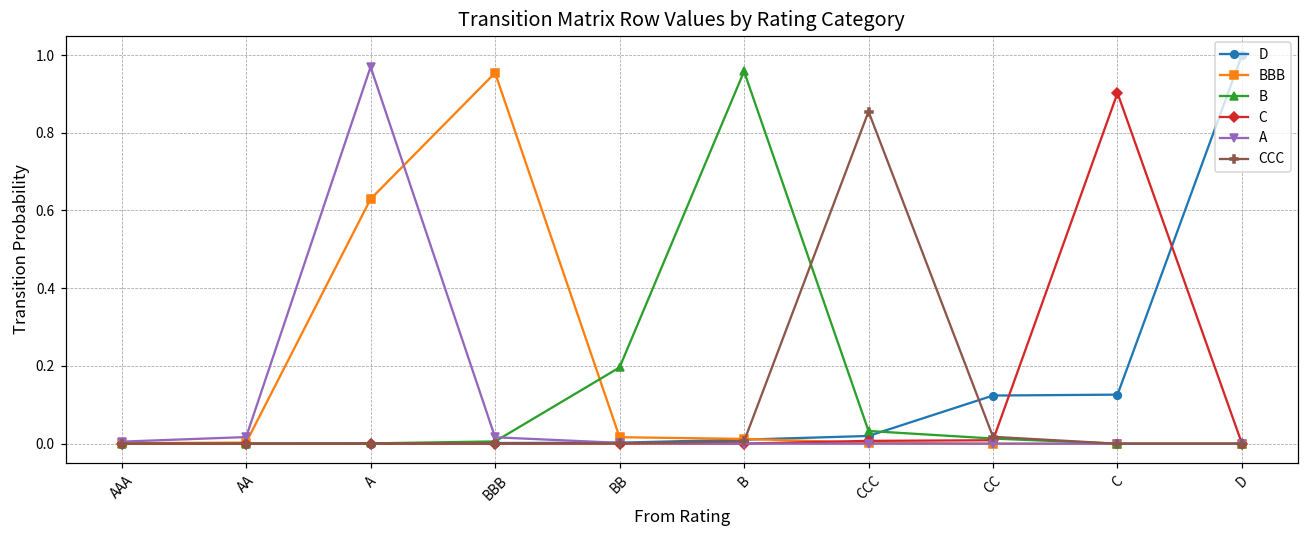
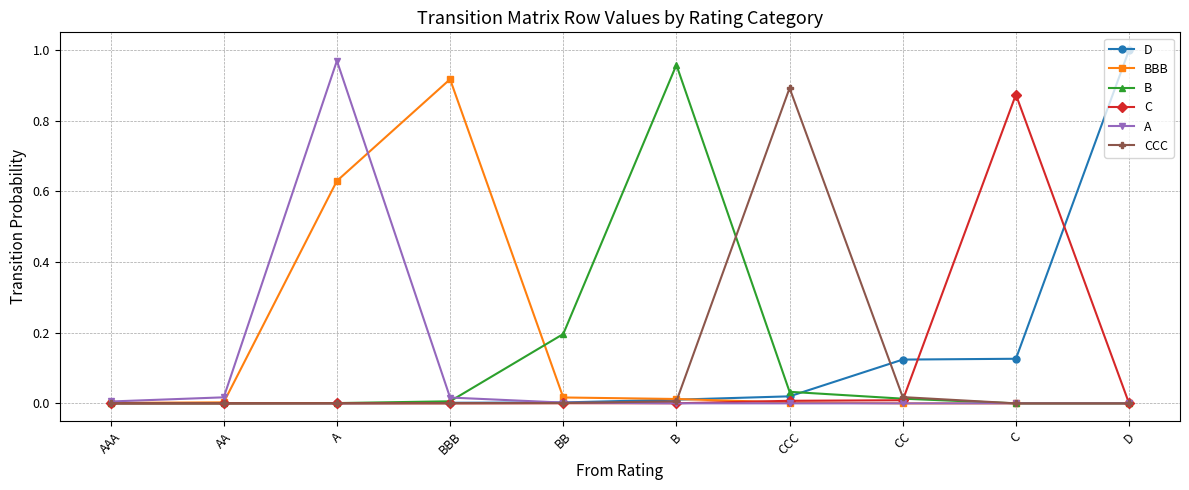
BBB, BBB: 0.95 -> 0.92
CCC, CCC: 0.85 -> 0.89
C, C: 0.90 -> 0.87
